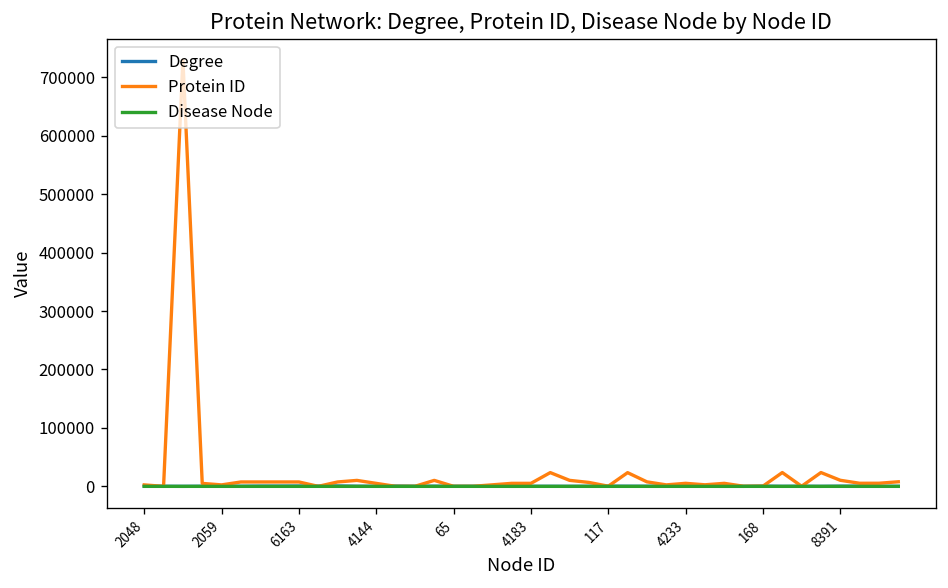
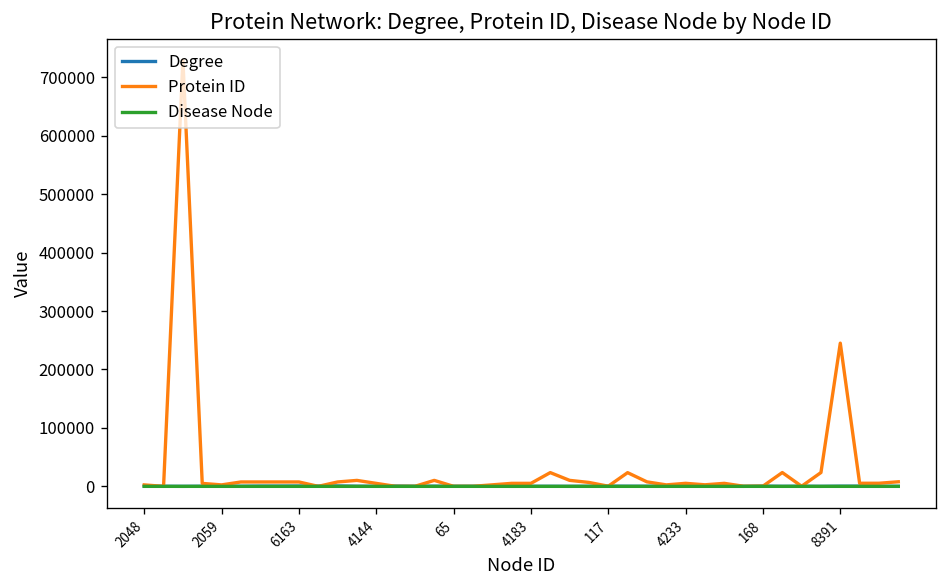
Protein ID, 8391: 10000 -> 250000
